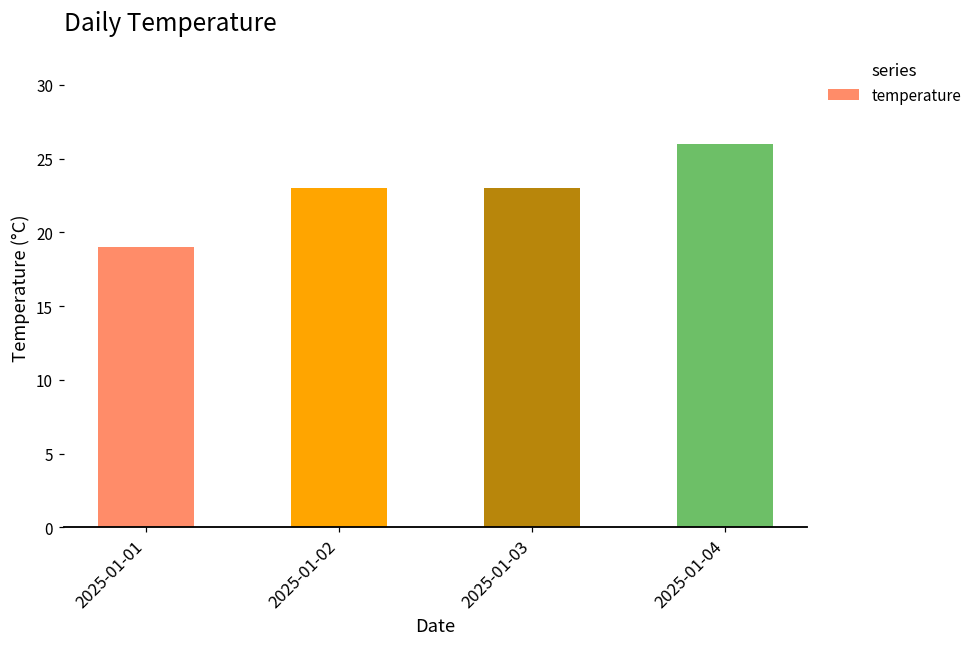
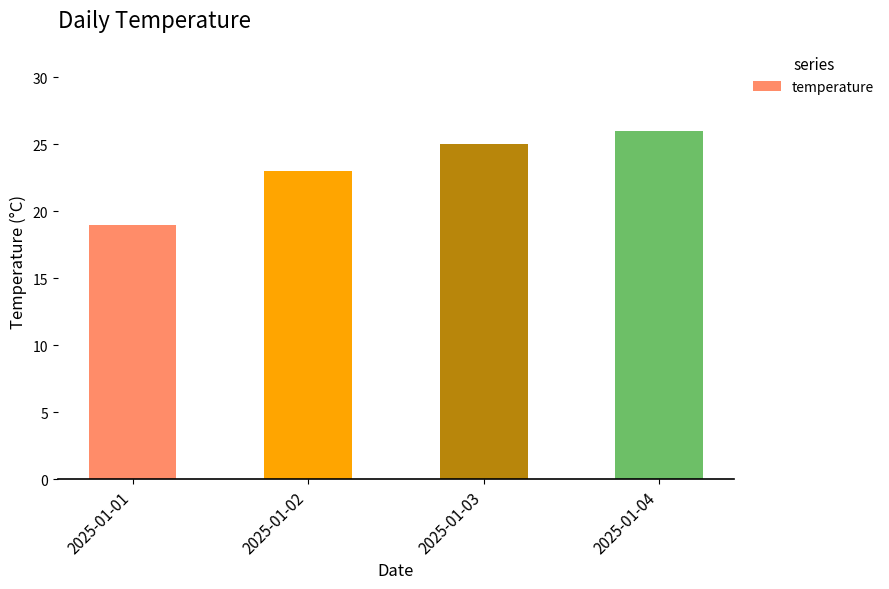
2025-01-03: 23 -> 25
